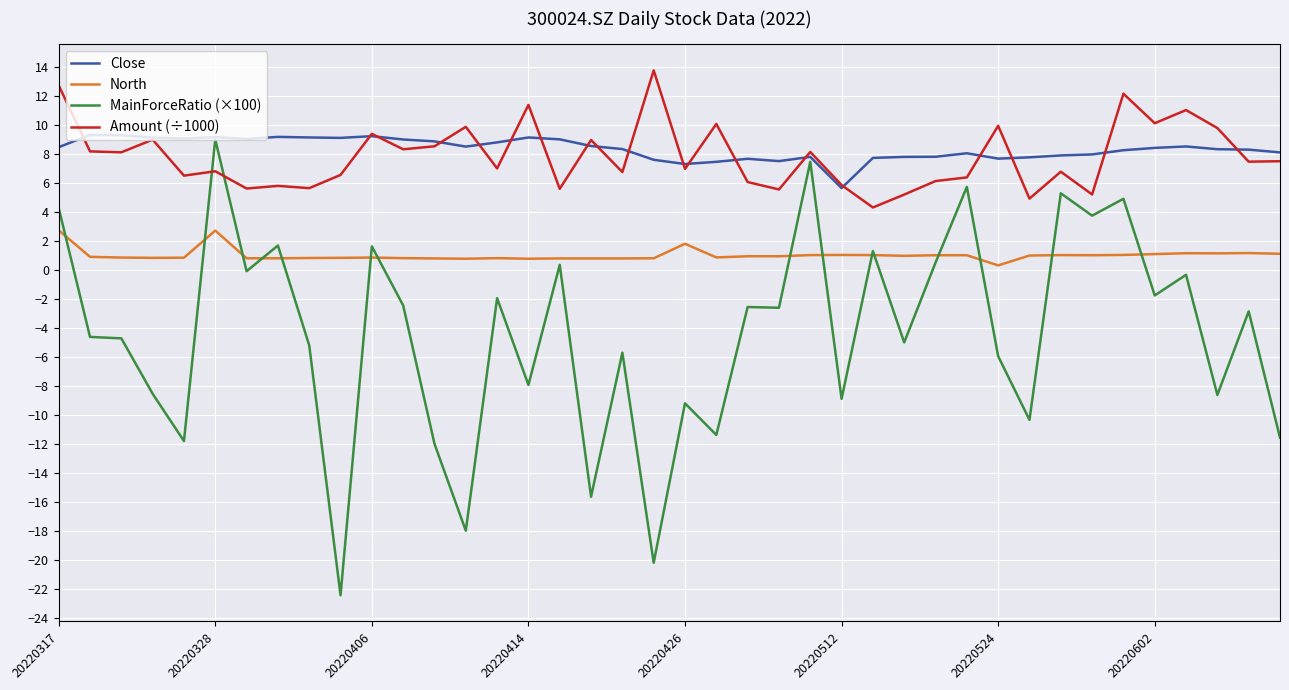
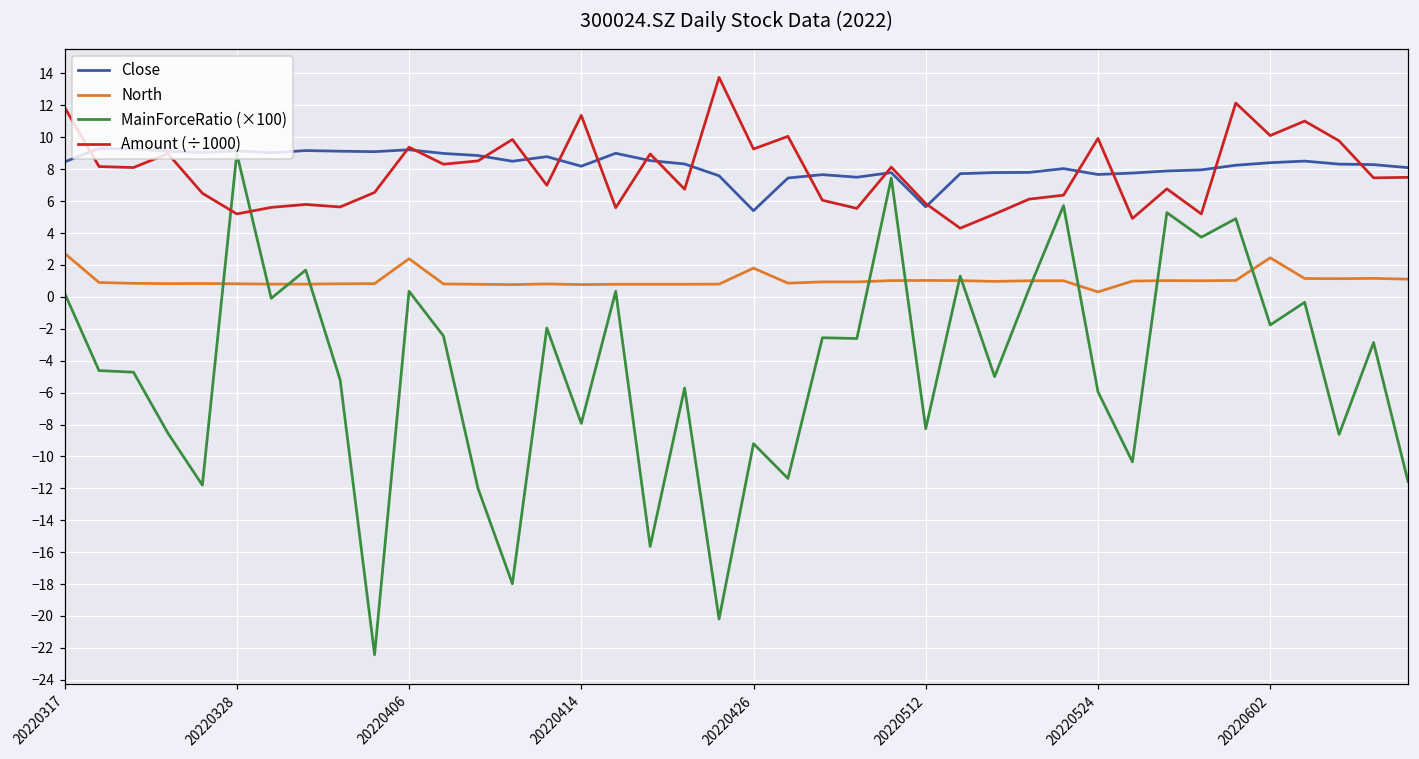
MainForceRatio (×100), 20220317: 4.3 -> 0.2
Amount (÷1000), 20220317: 12.7 -> 11.9
North, 20220328: 2.7 -> 0.8
Amount (÷1000), 20220328: 6.8 -> 5.2
North, 20220406: 0.9 -> 2.4
MainForceRatio (×100), 20220406: 1.6 -> 0.4
Close, 20220414: 9.1 -> 8.2
Close, 20220426: 7.3 -> 5.4
Amount (÷1000), 20220426: 7.0 -> 9.3
MainForceRatio (×100), 20220512: -8.9 -> -8.3
North, 20220602: 1.1 -> 2.5
